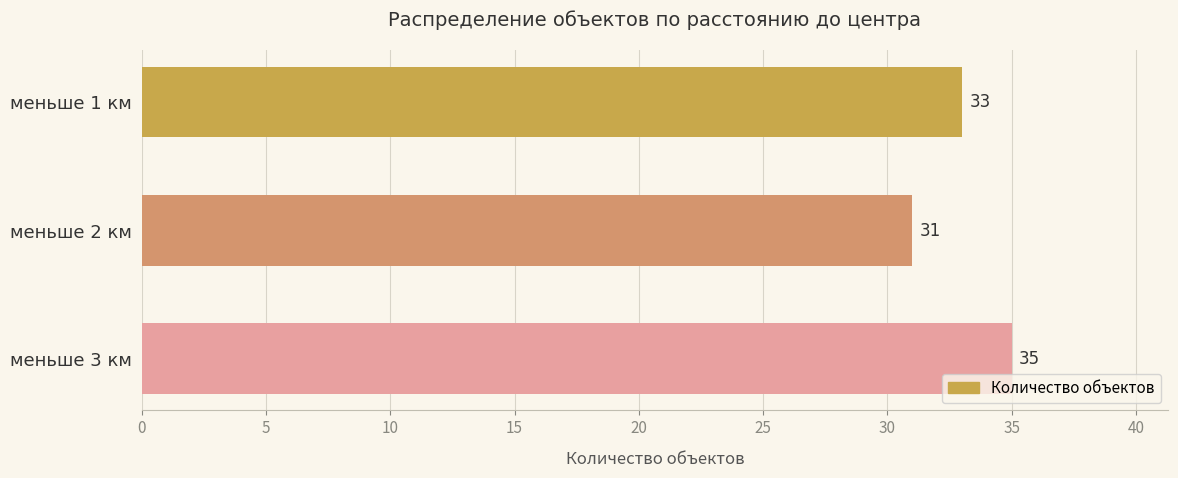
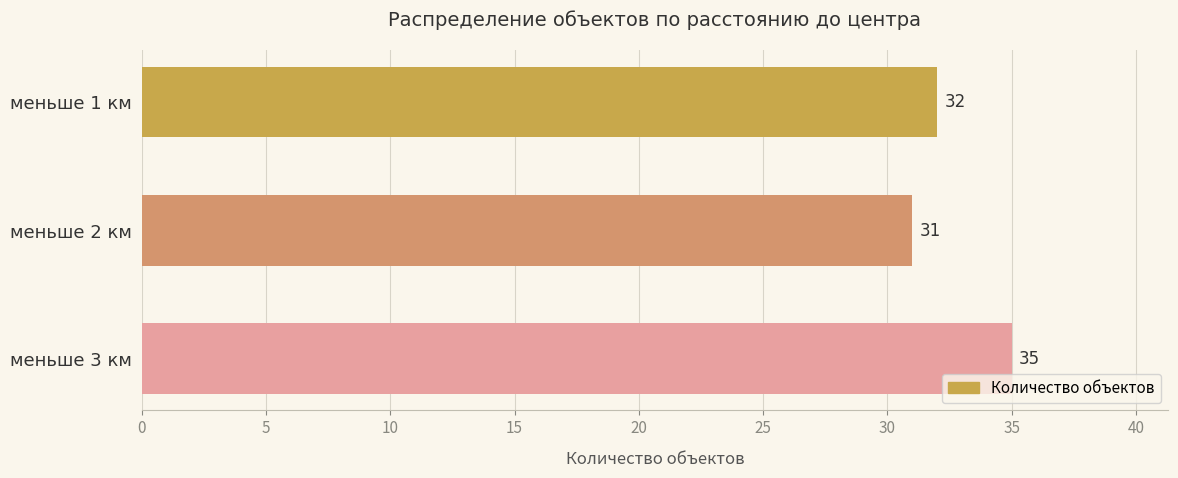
меньше 1 км: 33 -> 32
